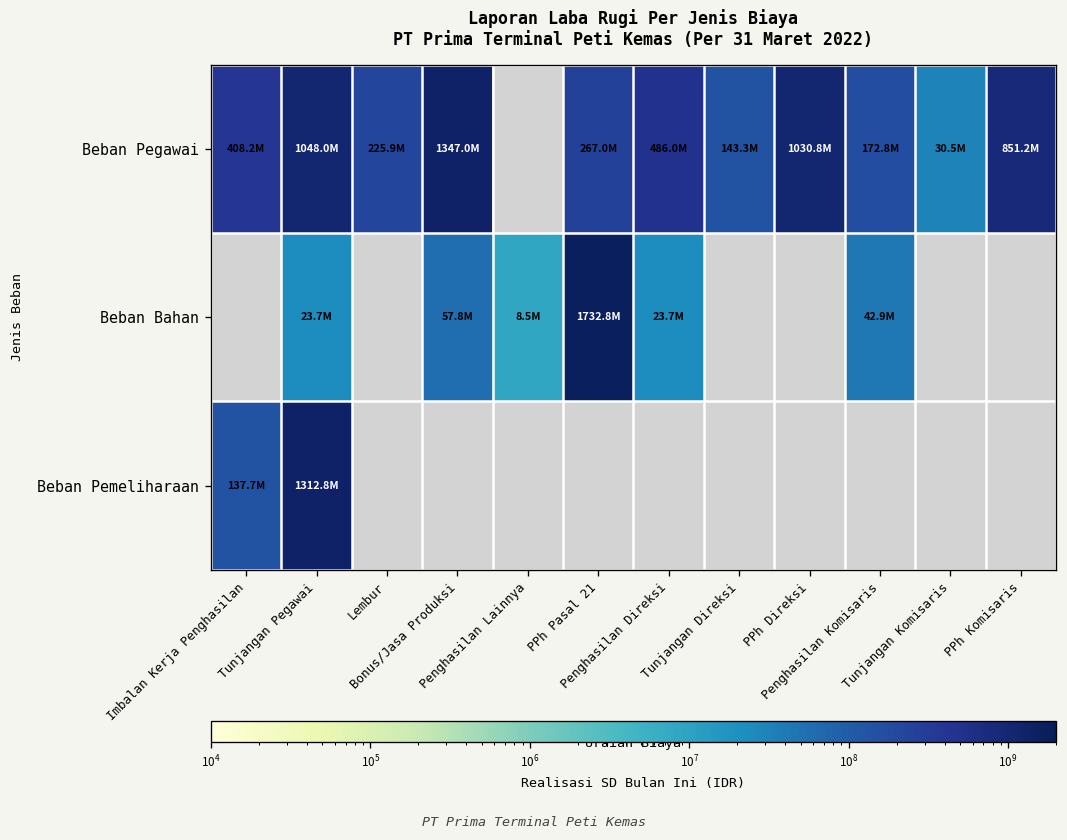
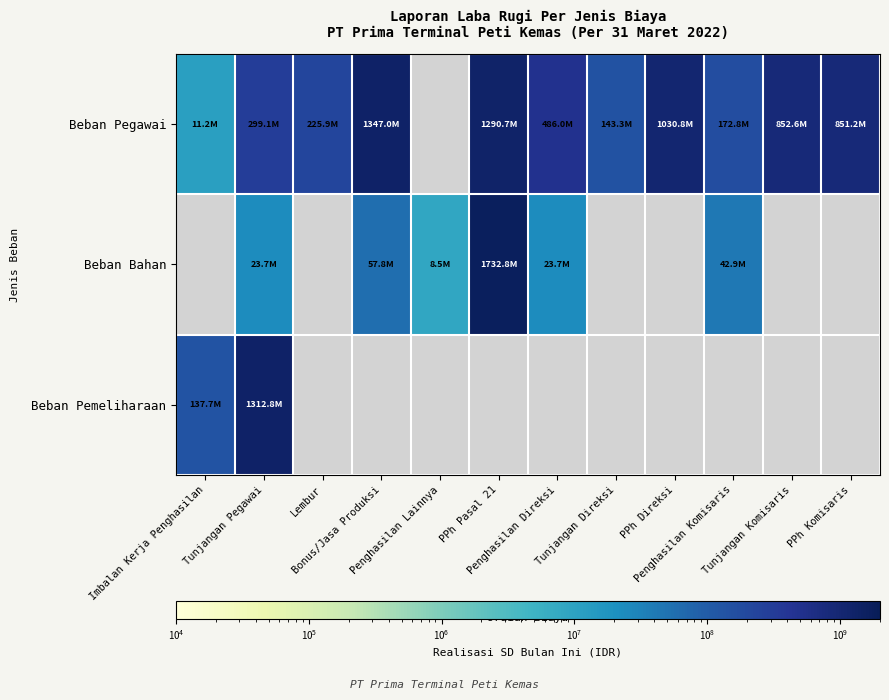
Beban Pegawai, Imbalan Kerja Penghasilan: 408.2M -> 11.2M
Beban Pegawai, Tunjangan Pegawai: 1048.0M -> 299.1M
Beban Pegawai, PPh Pasal 21: 267.0M -> 1290.7M
Beban Pegawai, Tunjangan Komisaris: 30.5M -> 852.6M
